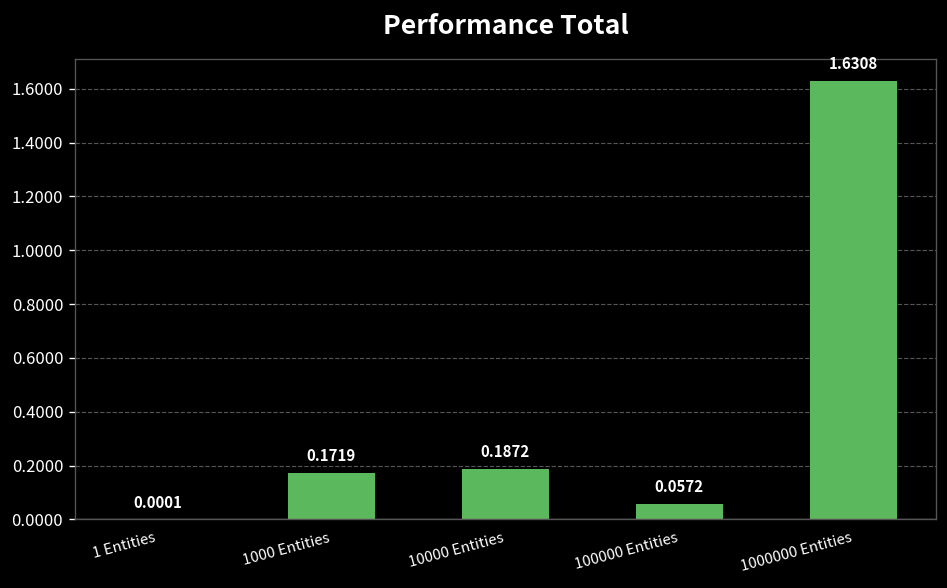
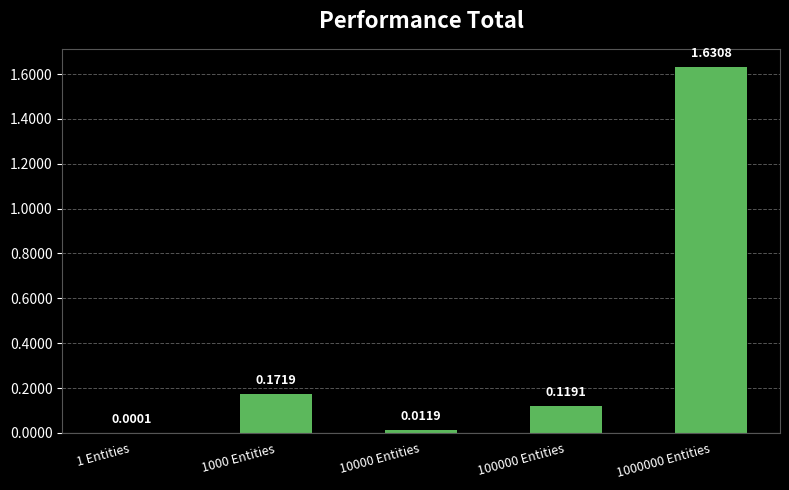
10000 Entities: 0.1872 -> 0.0119
100000 Entities: 0.0572 -> 0.1191
